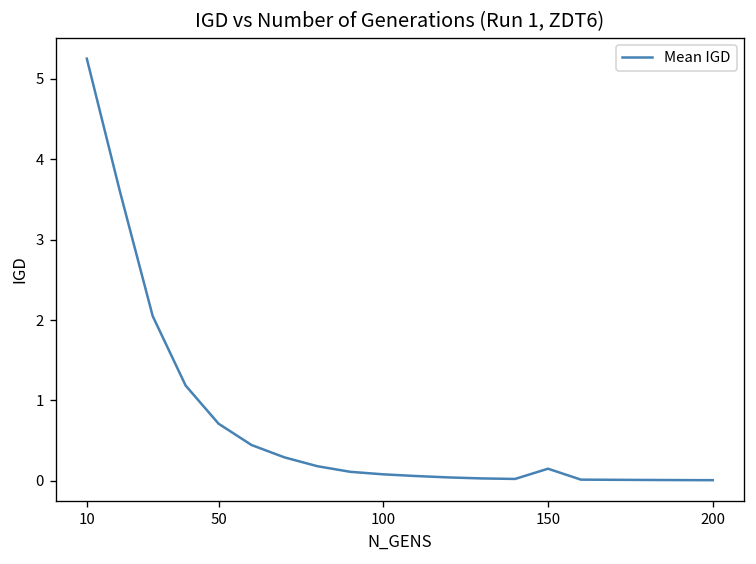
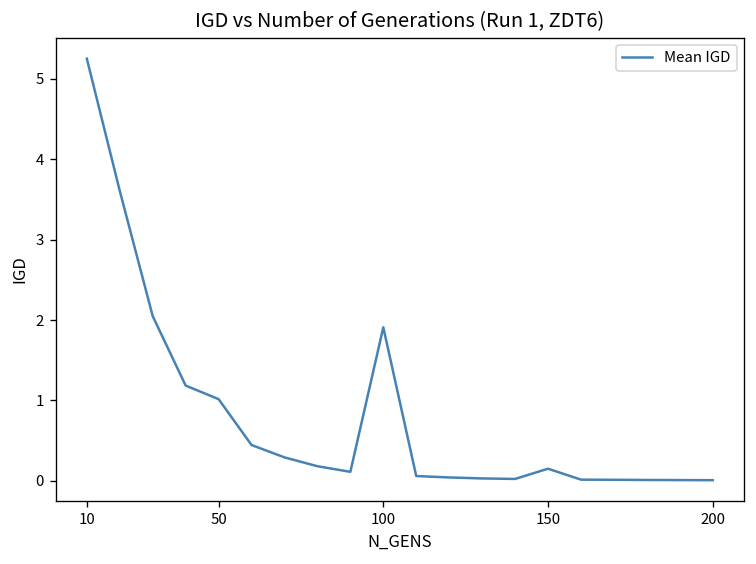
50: 0.7 -> 1.0
100: 0.1 -> 1.9
